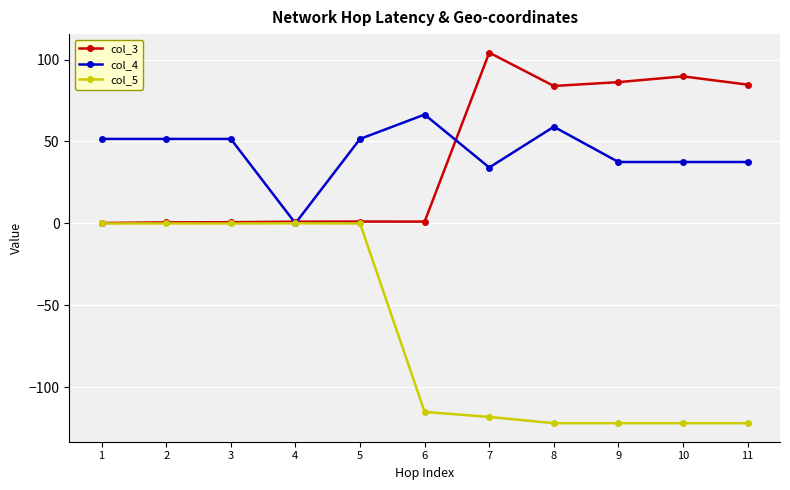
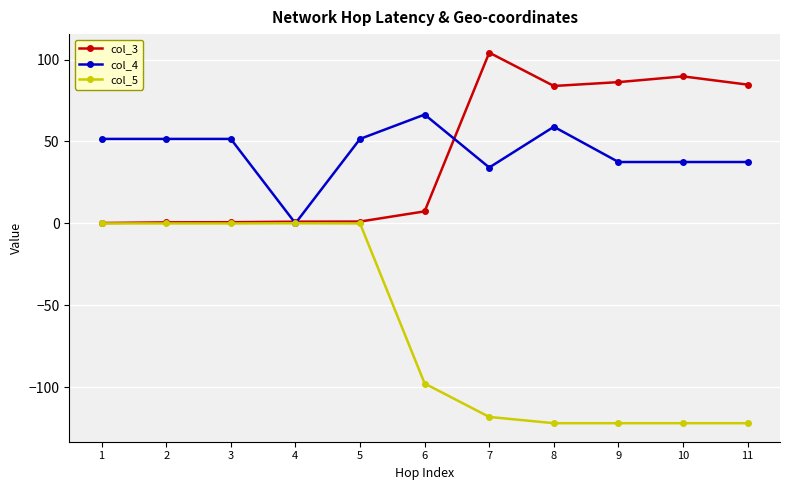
col_3, 6: 1 -> 7
col_5, 6: -115 -> -98
